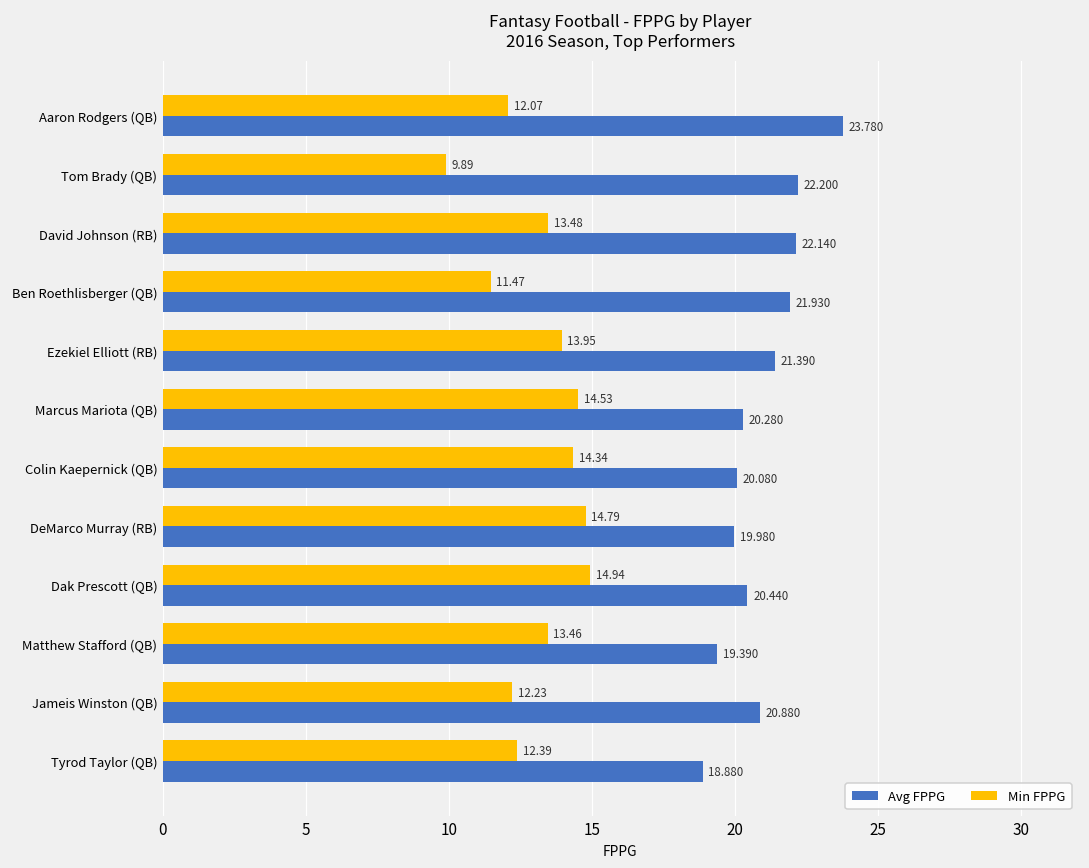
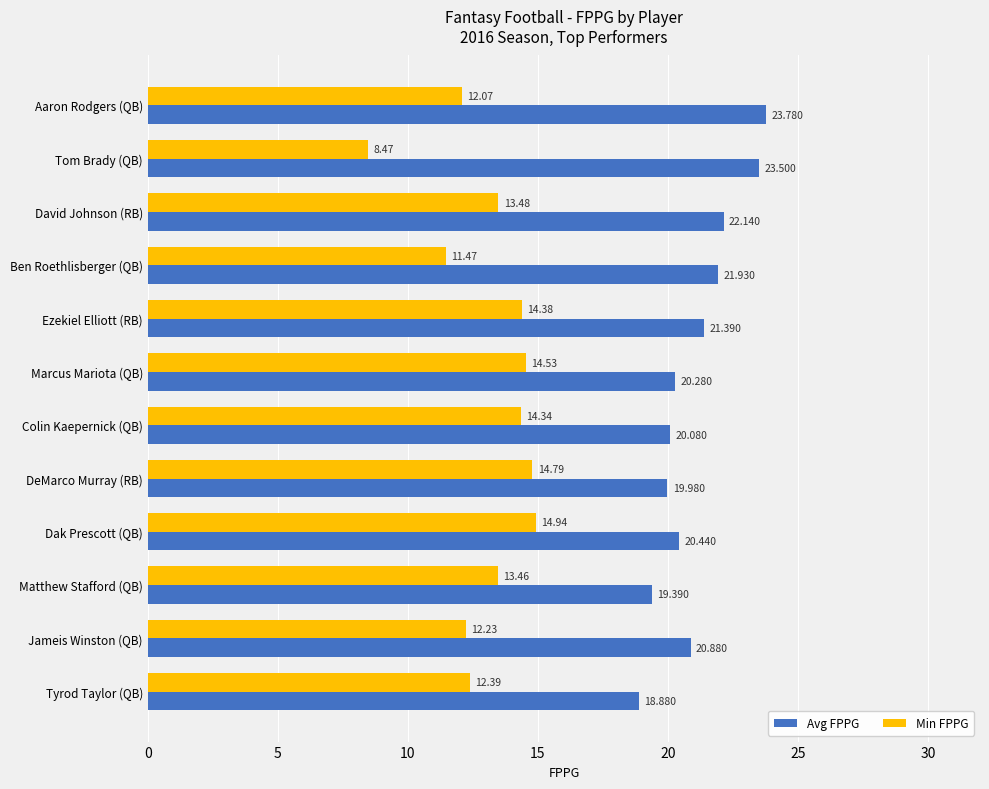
Min FPPG, Tom Brady (QB): 9.89 -> 8.47
Avg FPPG, Tom Brady (QB): 22.200 -> 23.500
Min FPPG, Ezekiel Elliott (RB): 13.95 -> 14.38
